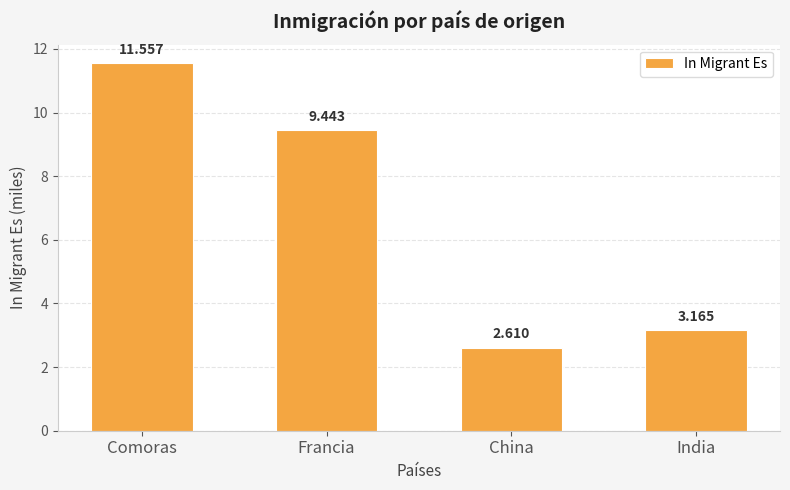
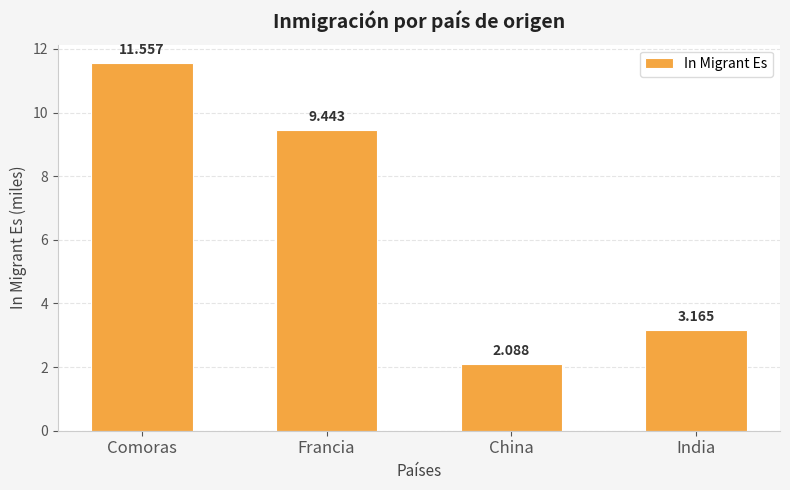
China: 2.610 -> 2.088
